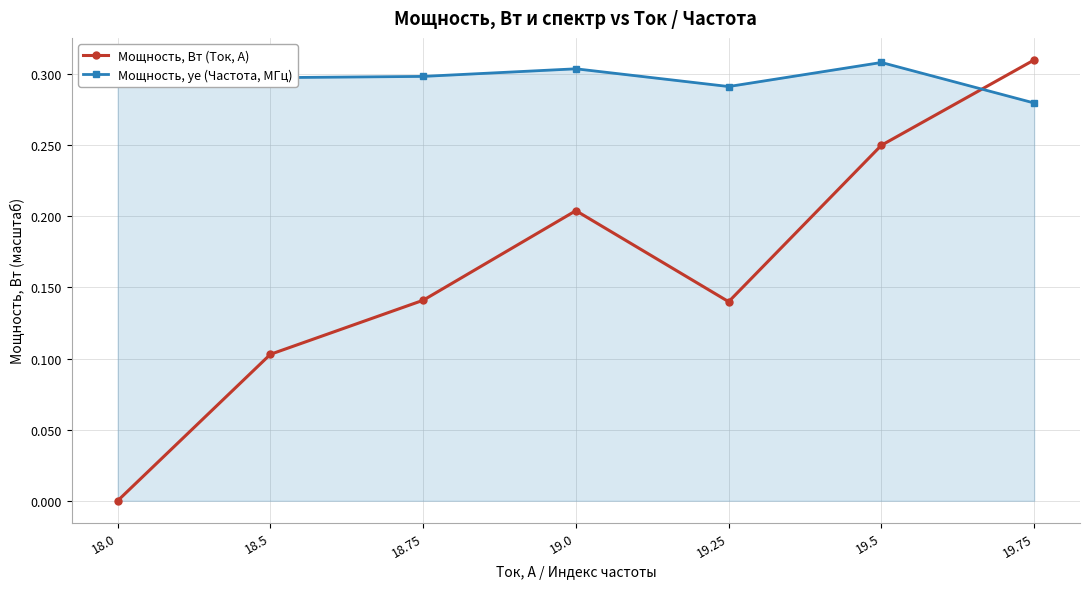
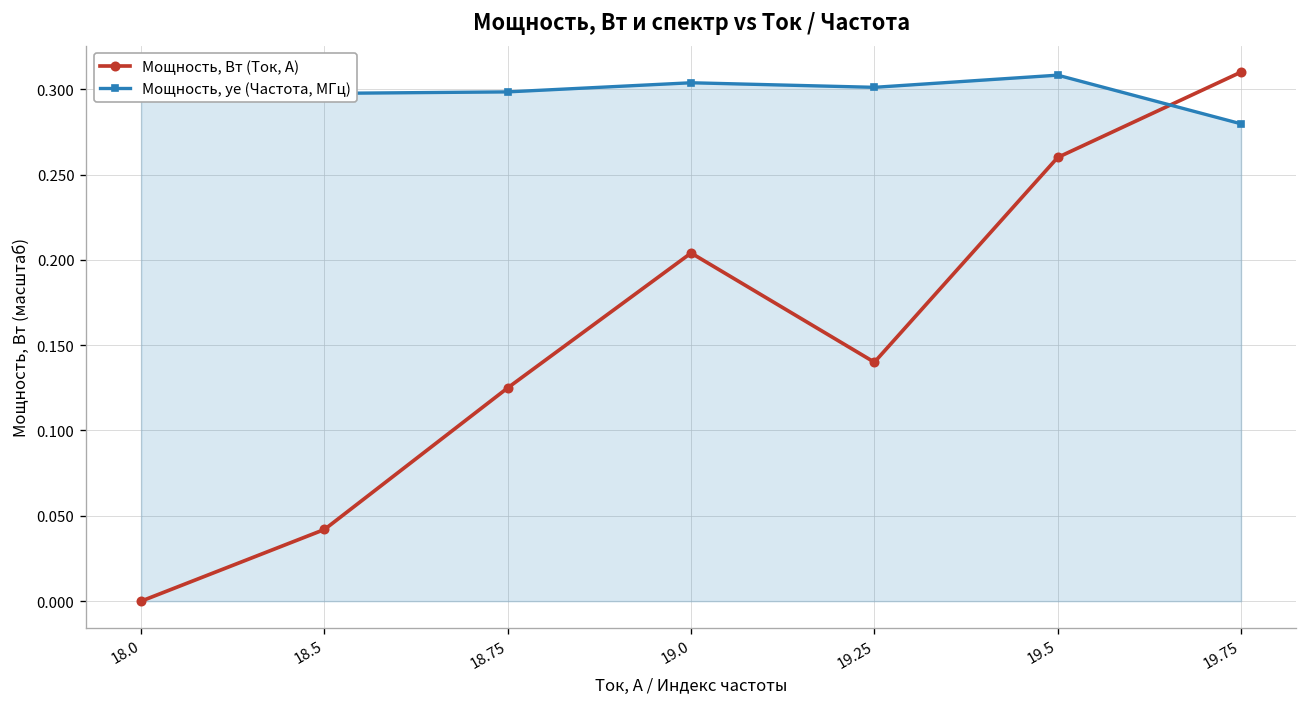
Мощность, Вт (Ток, А), 18.5: 0.103 -> 0.042
Мощность, Вт (Ток, А), 18.75: 0.141 -> 0.125
Мощность, уе (Частота, МГц), 19.25: 0.291 -> 0.301
Мощность, Вт (Ток, А), 19.5: 0.25 -> 0.26
